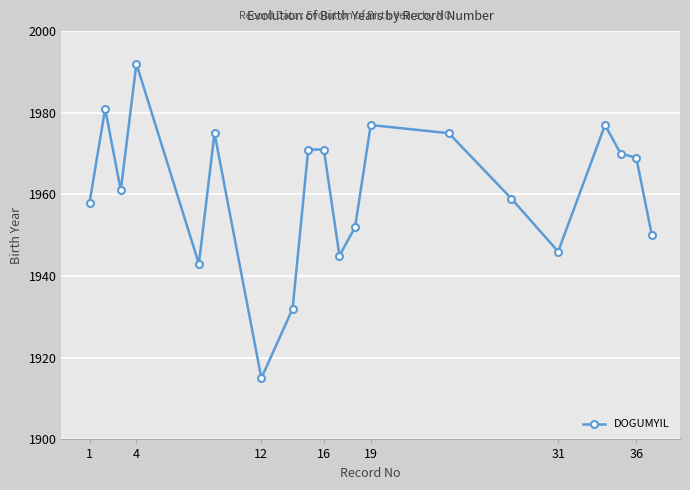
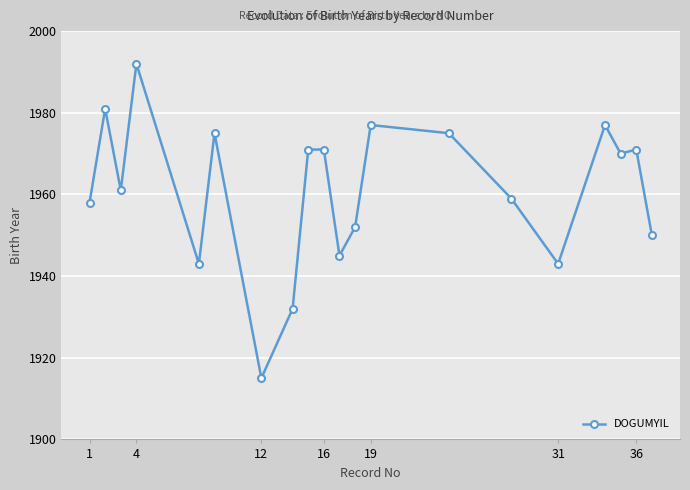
31: 1946 -> 1943
36: 1969 -> 1971
